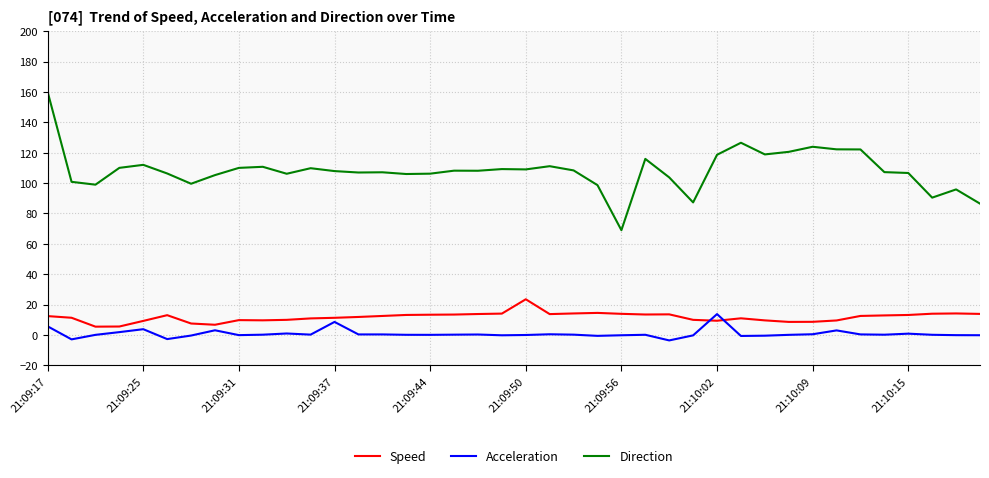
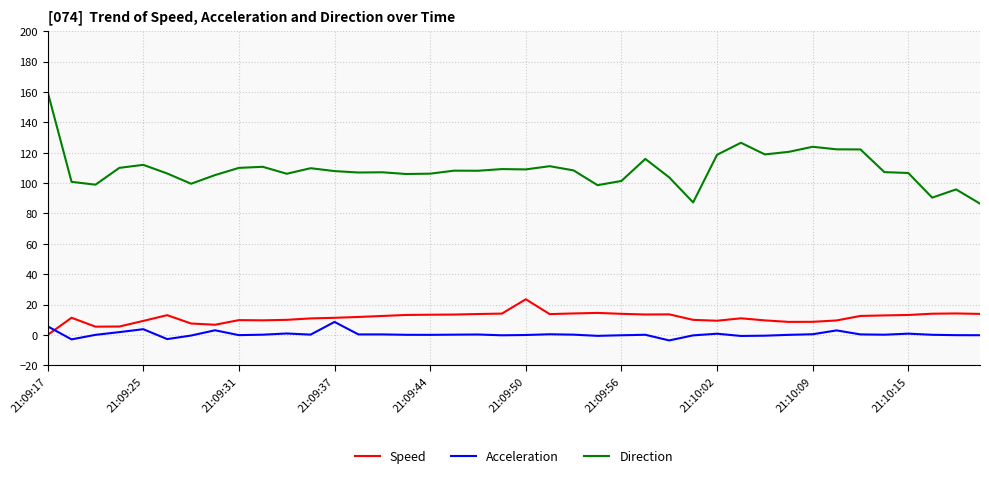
Speed, 21:09:17: 12 -> 0
Direction, 21:09:56: 69 -> 101
Acceleration, 21:10:02: 14 -> 1
